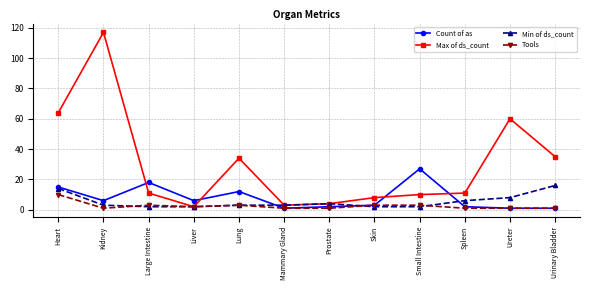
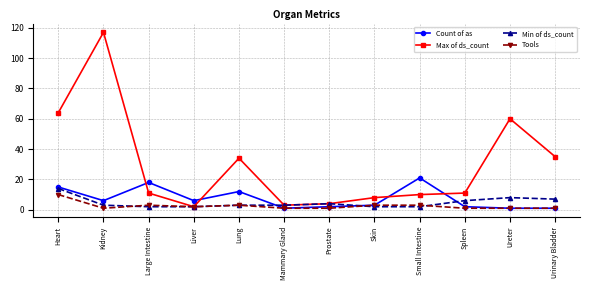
Count of as, Small Intestine: 27 -> 21
Min of ds_count, Urinary Bladder: 16 -> 7
